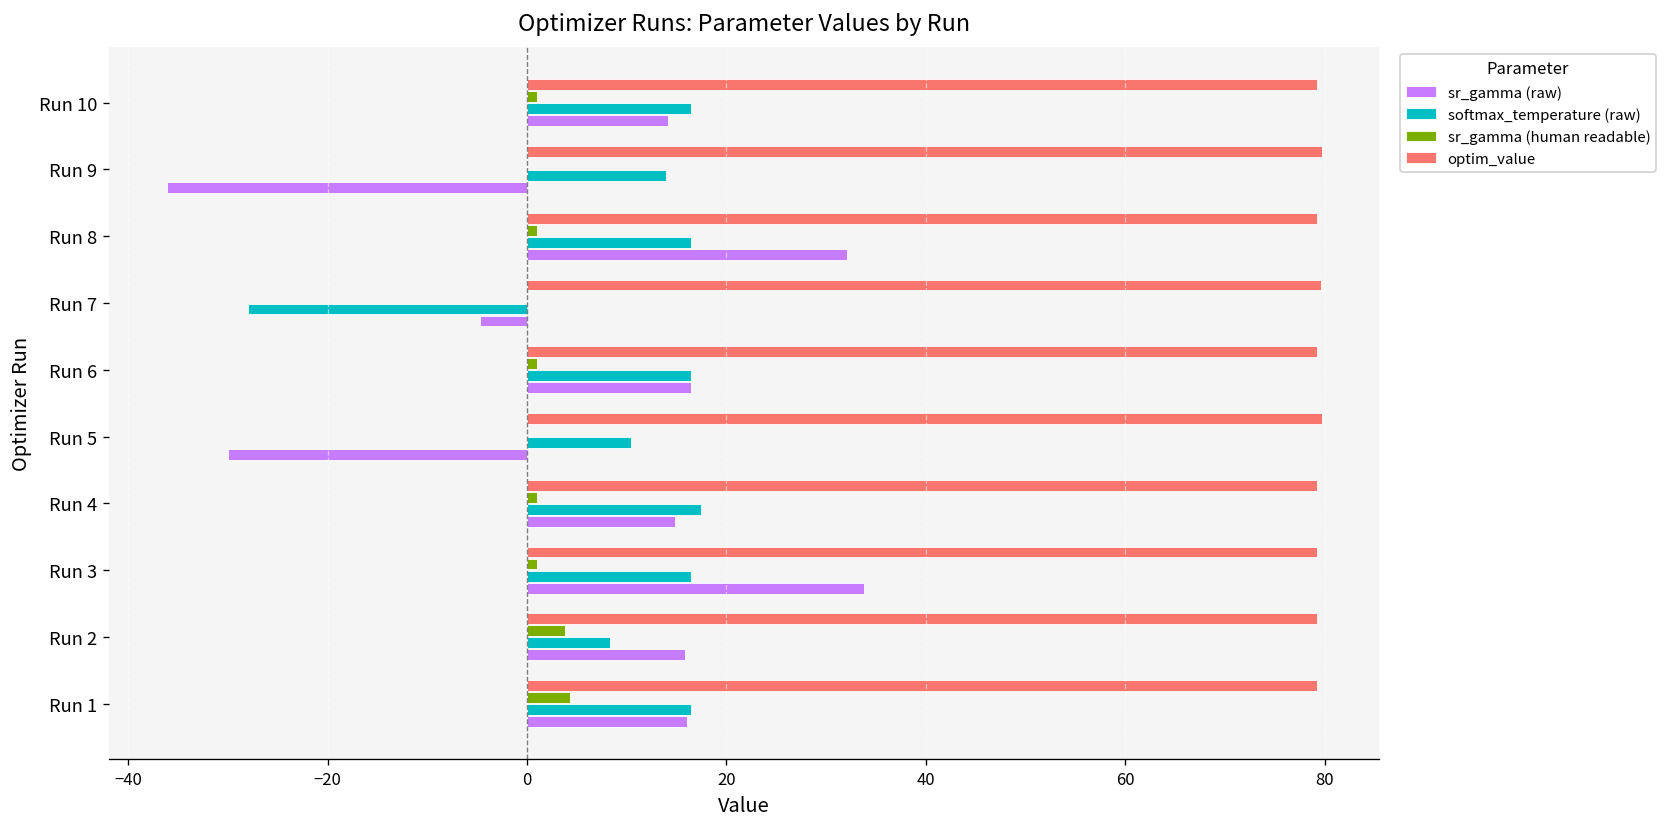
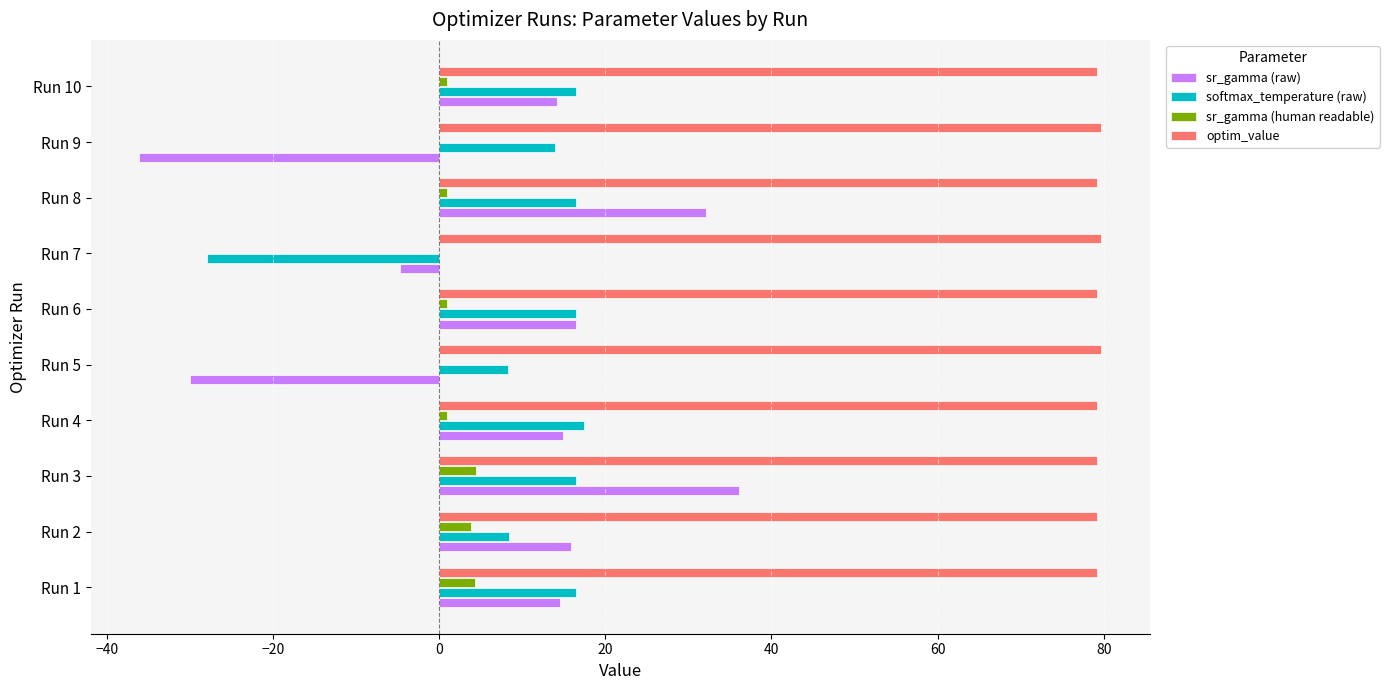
softmax_temperature (raw), Run 5: 10 -> 8
sr_gamma (human readable), Run 3: 1 -> 4
sr_gamma (raw), Run 3: 34 -> 36
sr_gamma (raw), Run 1: 16 -> 15
